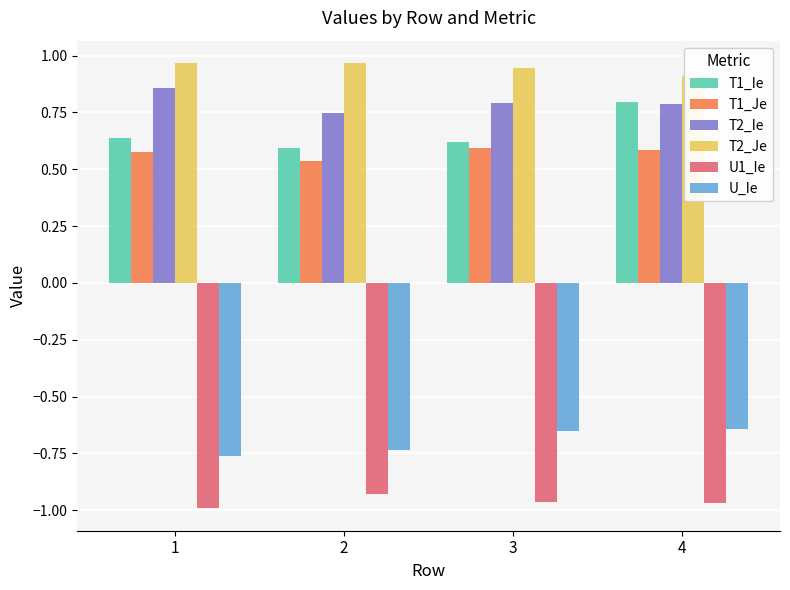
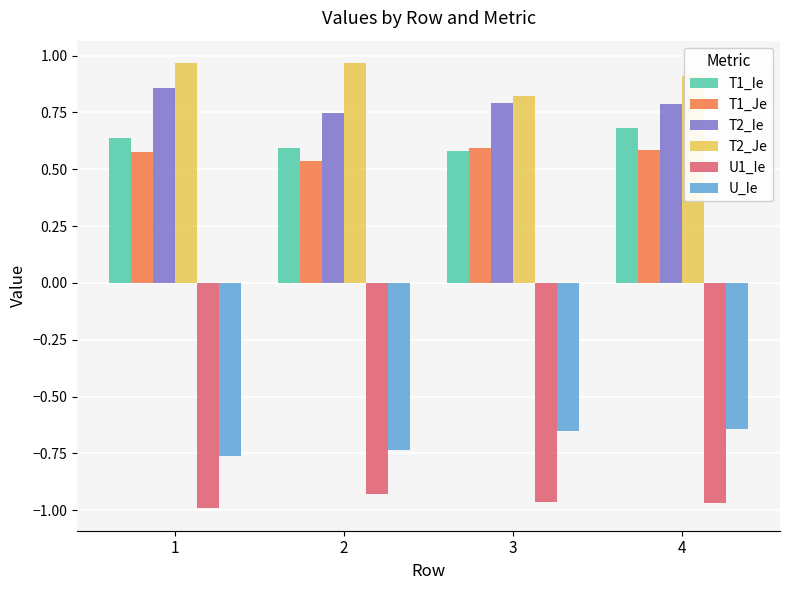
T1_Ie, 3: 0.62 -> 0.58
T2_Je, 3: 0.94 -> 0.82
T1_Ie, 4: 0.80 -> 0.68
